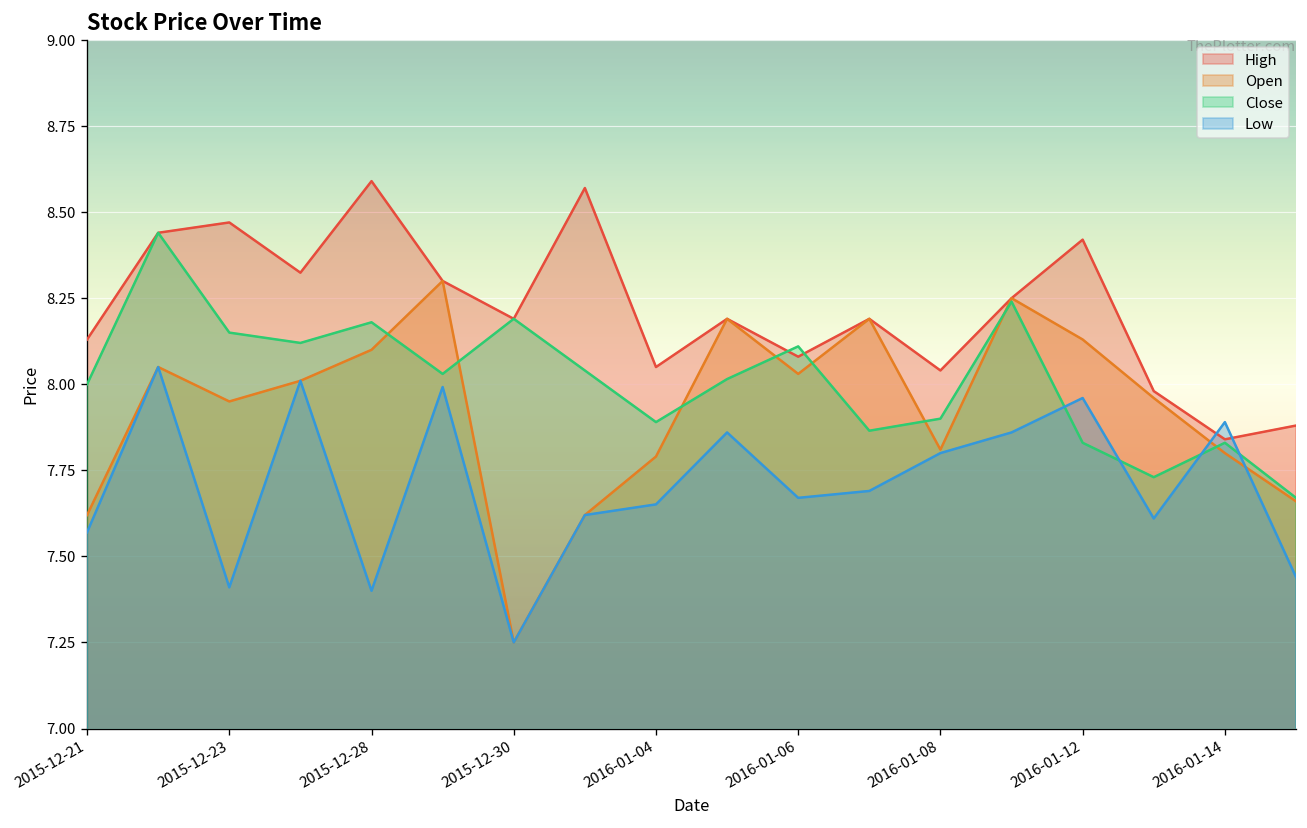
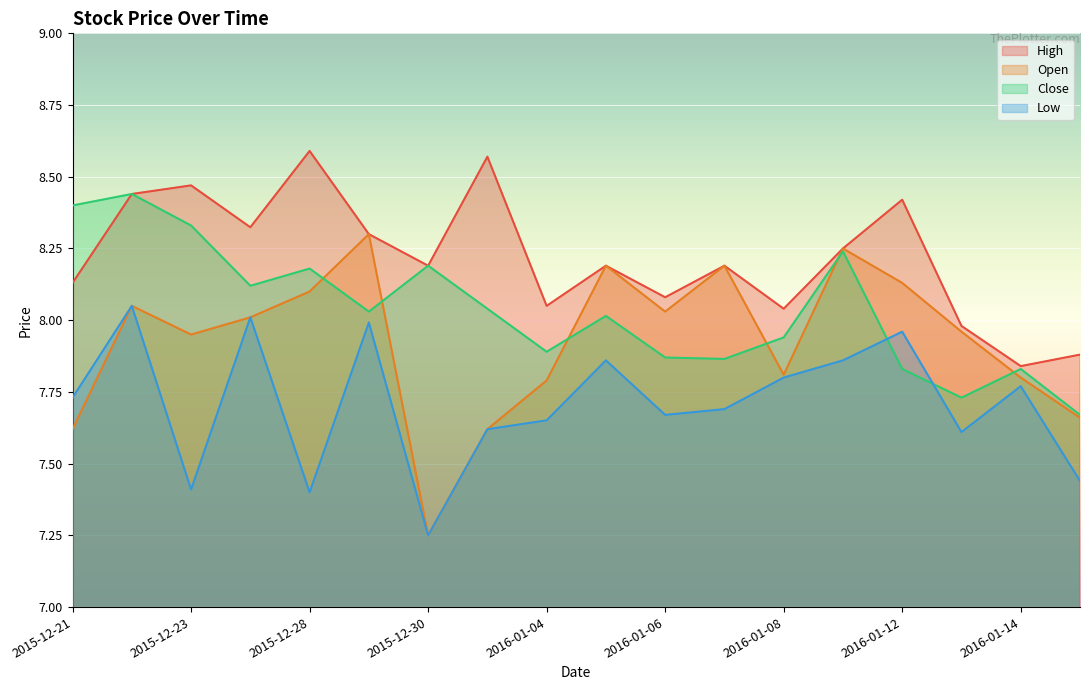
Close, 2015-12-21: 8.0 -> 8.4
Low, 2015-12-21: 7.57 -> 7.73
Close, 2015-12-23: 8.15 -> 8.33
Close, 2016-01-06: 8.11 -> 7.87
Close, 2016-01-08: 7.90 -> 7.94
Low, 2016-01-14: 7.89 -> 7.77
